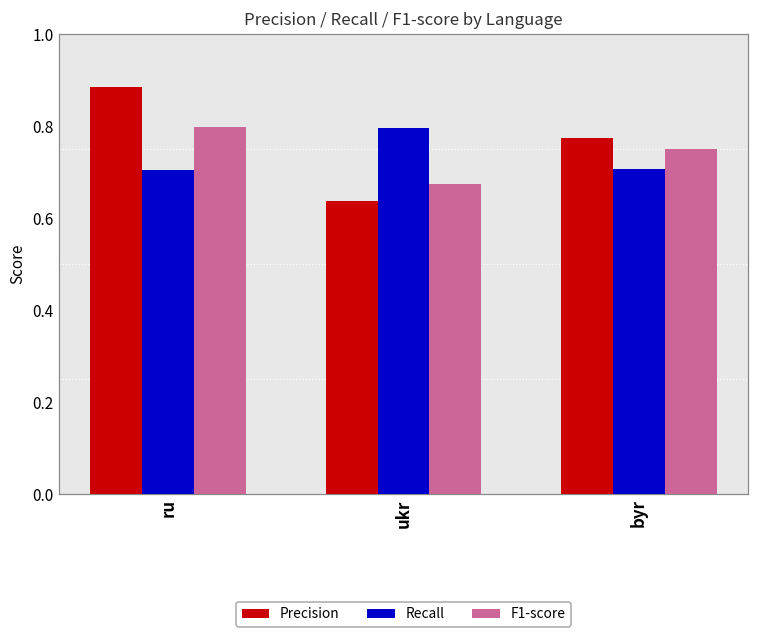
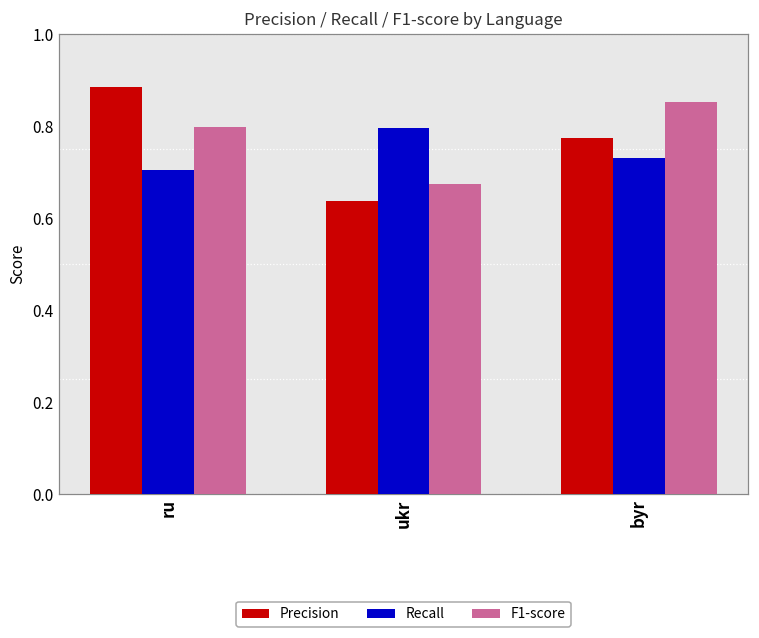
Recall, byr: 0.71 -> 0.73
F1-score, byr: 0.75 -> 0.85
